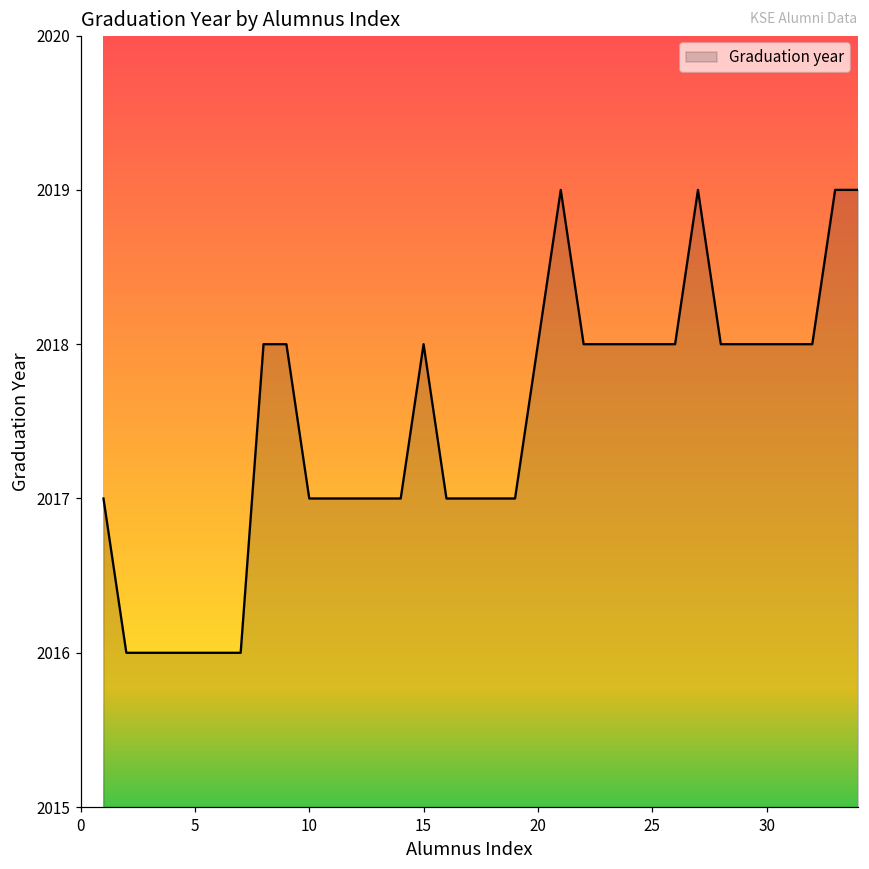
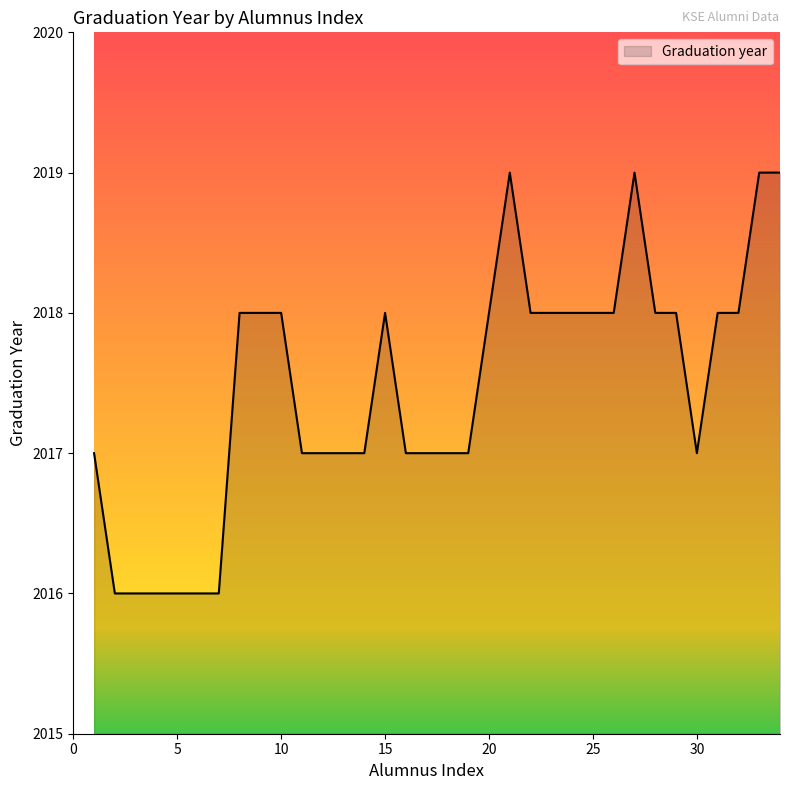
10: 2017 -> 2018
30: 2018 -> 2017
